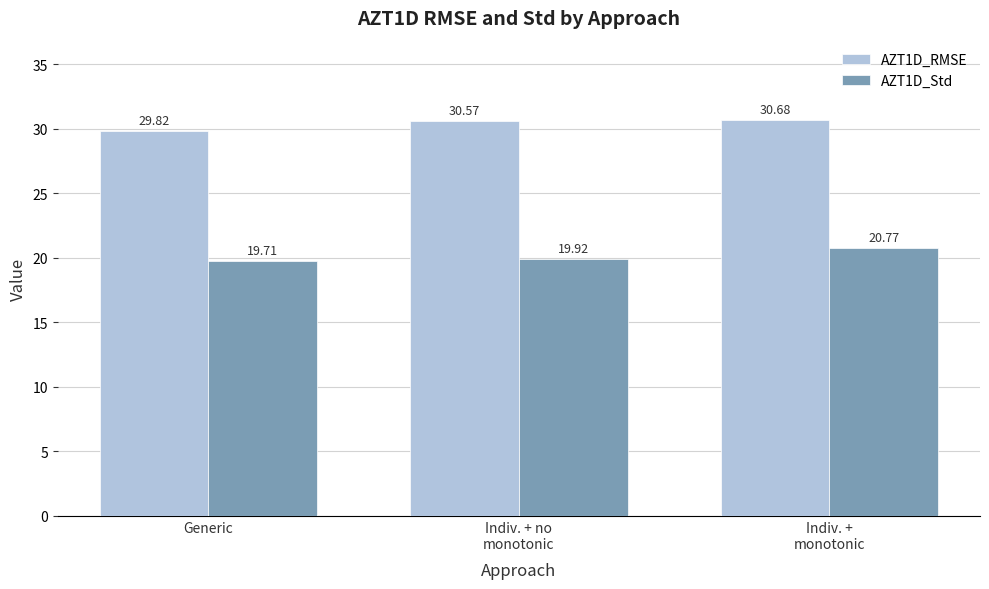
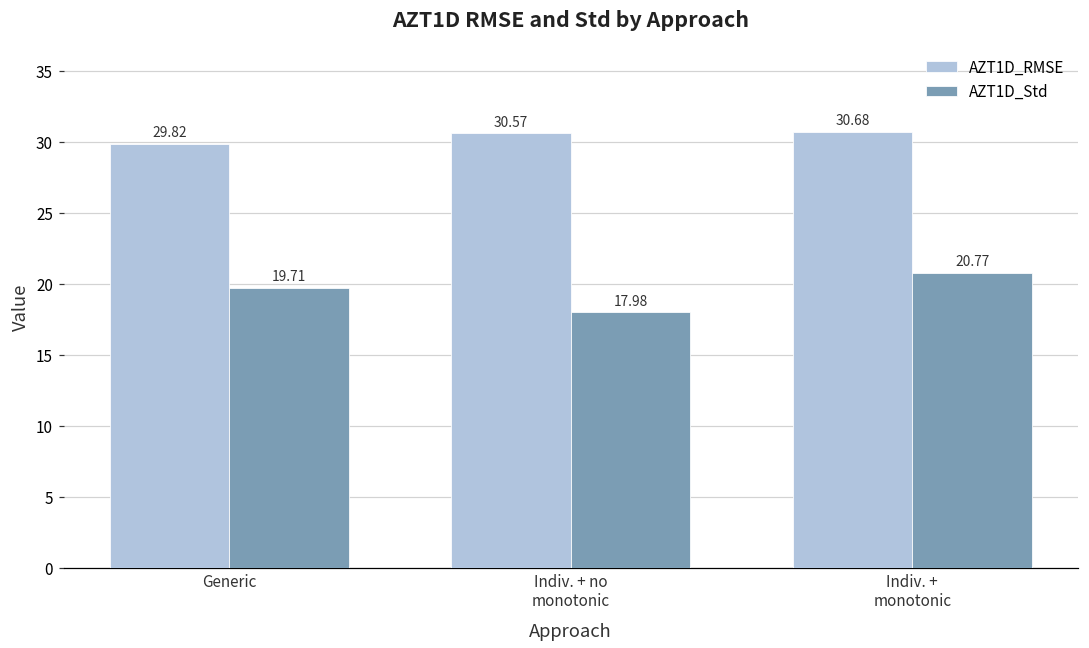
AZT1D_Std, Indiv. + no monotonic: 19.92 -> 17.98
